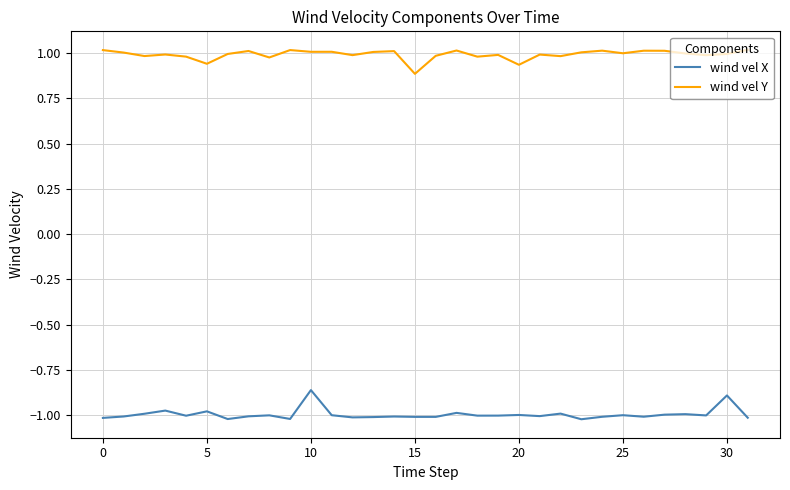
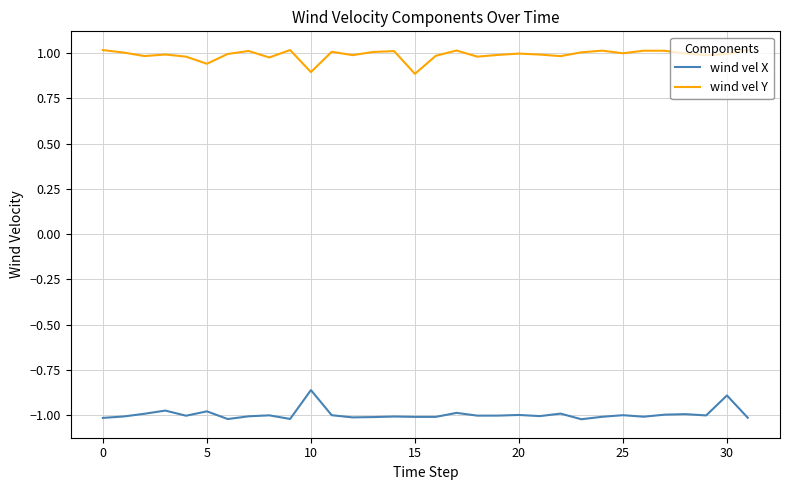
wind vel Y, 10: 1.01 -> 0.90
wind vel Y, 20: 0.94 -> 1.00
